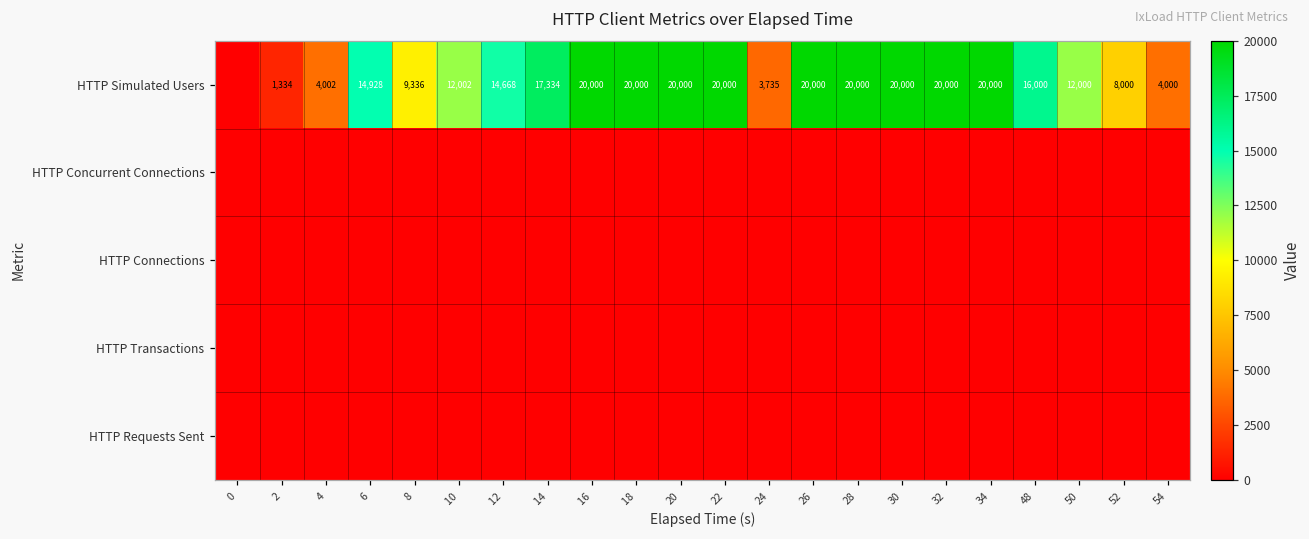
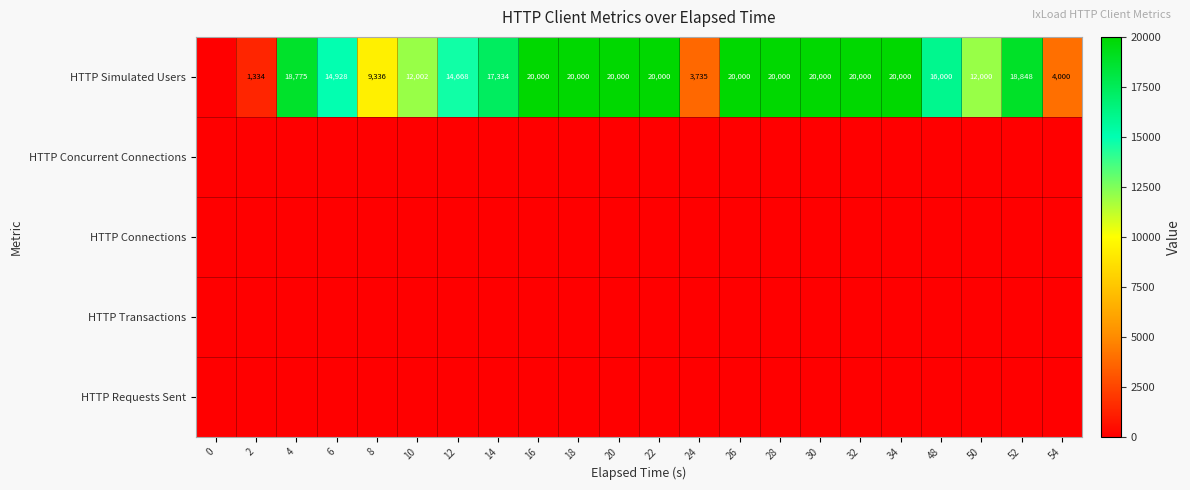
HTTP Simulated Users, 4: 4,002 -> 18,775
HTTP Simulated Users, 52: 8,000 -> 18,848
